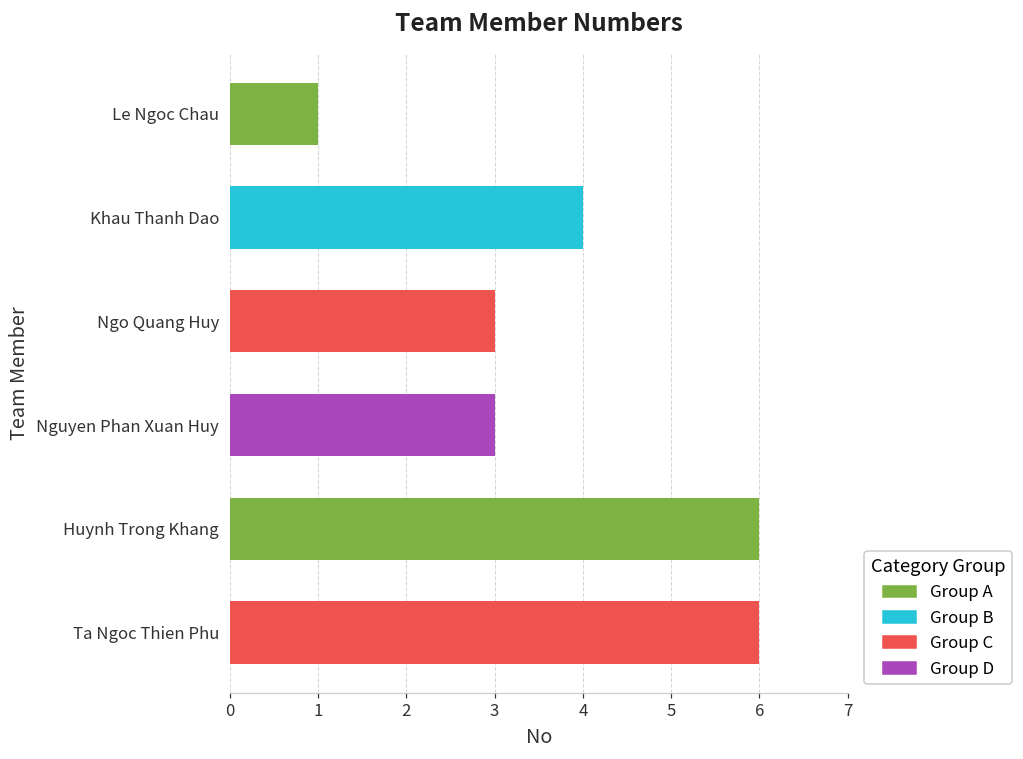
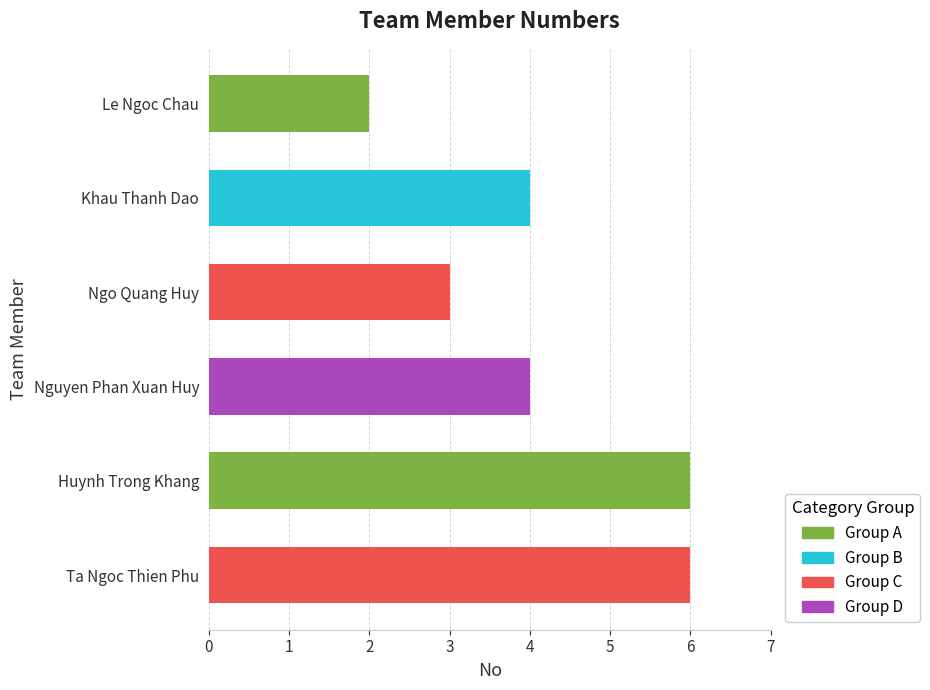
Le Ngoc Chau: 1 -> 2
Nguyen Phan Xuan Huy: 3 -> 4
